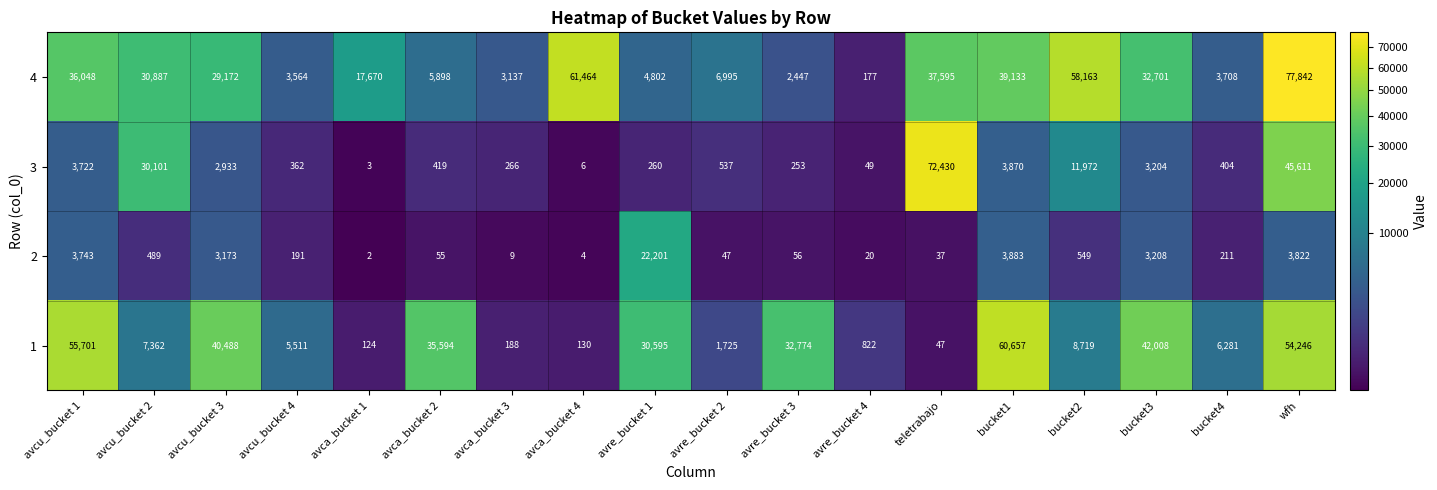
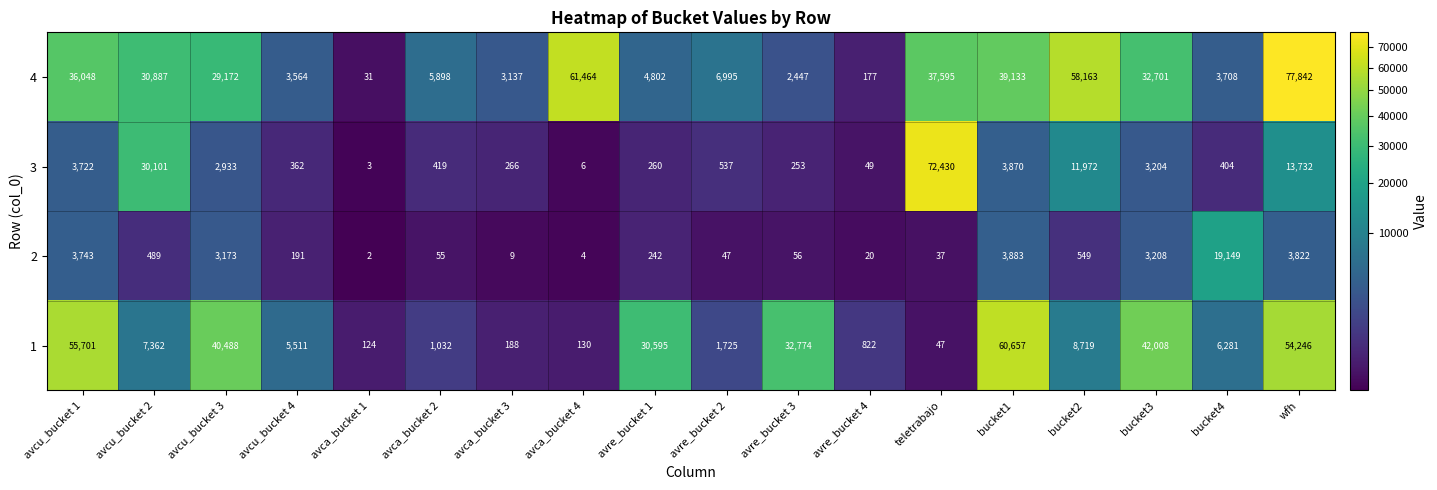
4, avca_bucket 1: 17,670 -> 31
3, wfh: 45,611 -> 13,732
2, avre_bucket 1: 22,201 -> 242
2, bucket4: 211 -> 19,149
1, avca_bucket 2: 35,594 -> 1,032
